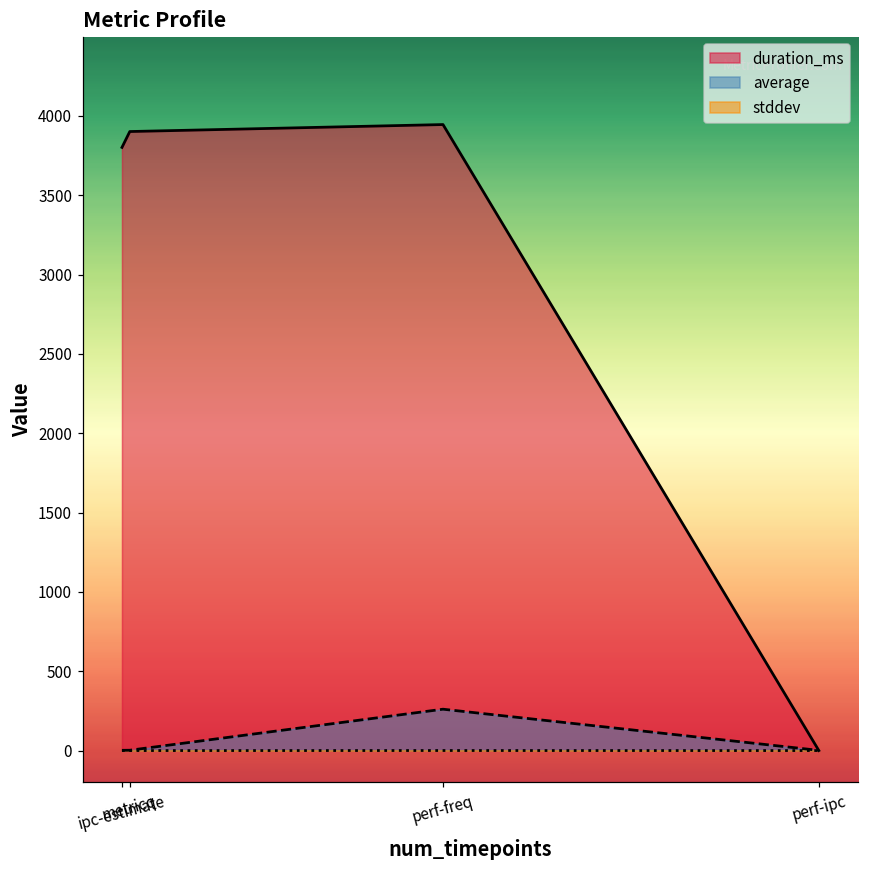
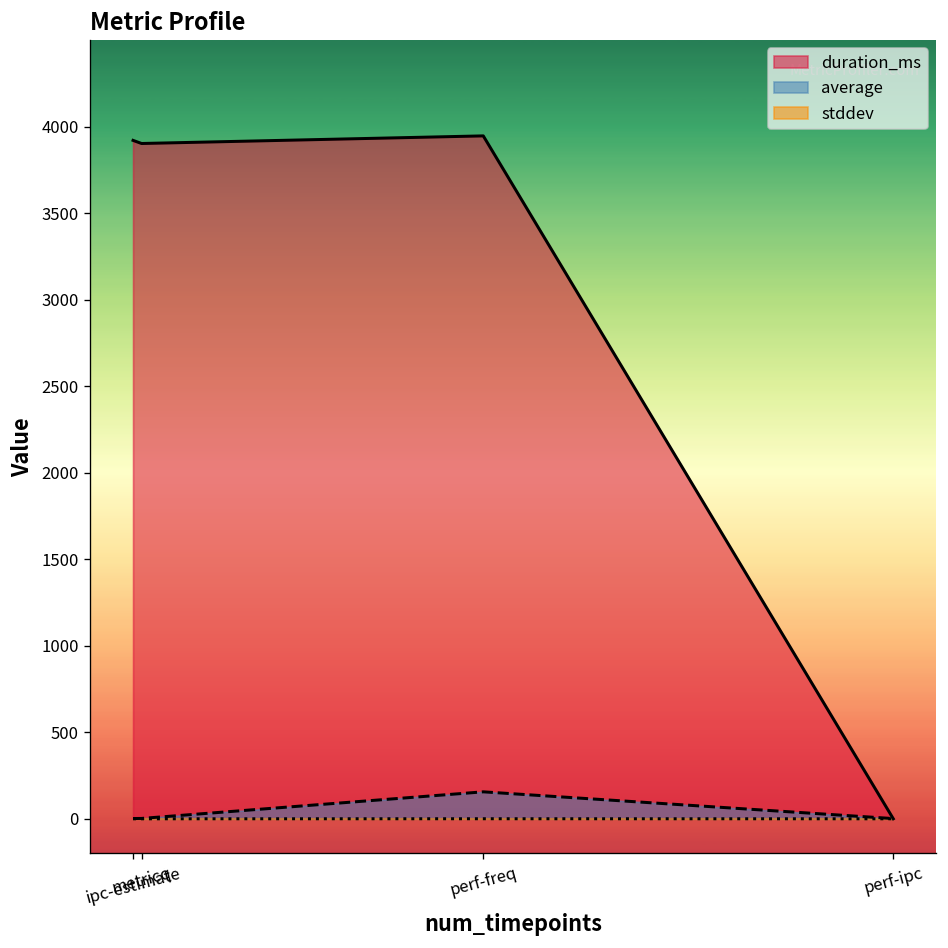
duration_ms, ipc-estimate: 3800 -> 3920
average, perf-freq: 260 -> 160
